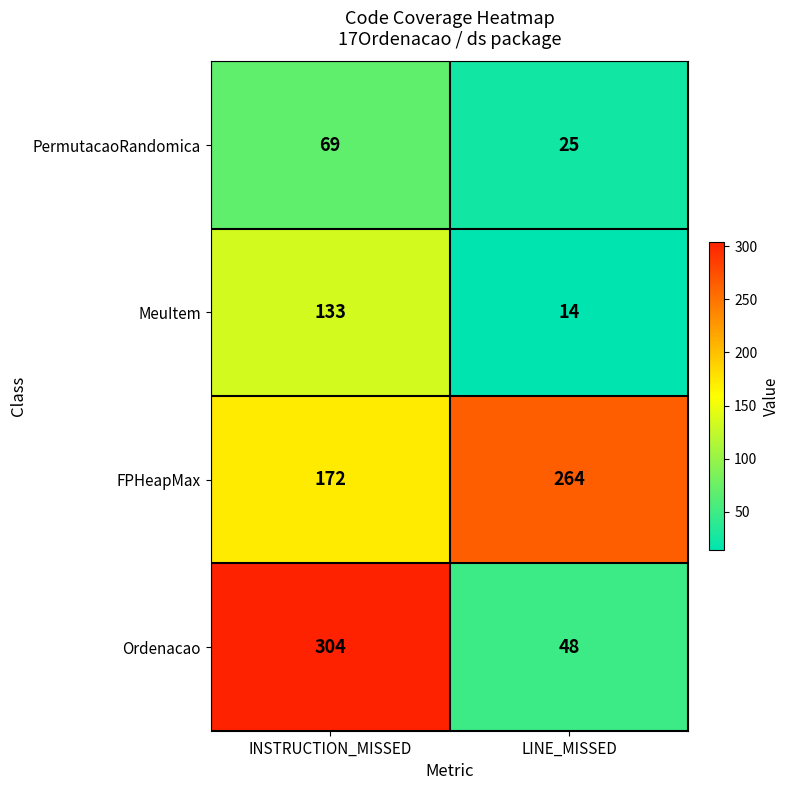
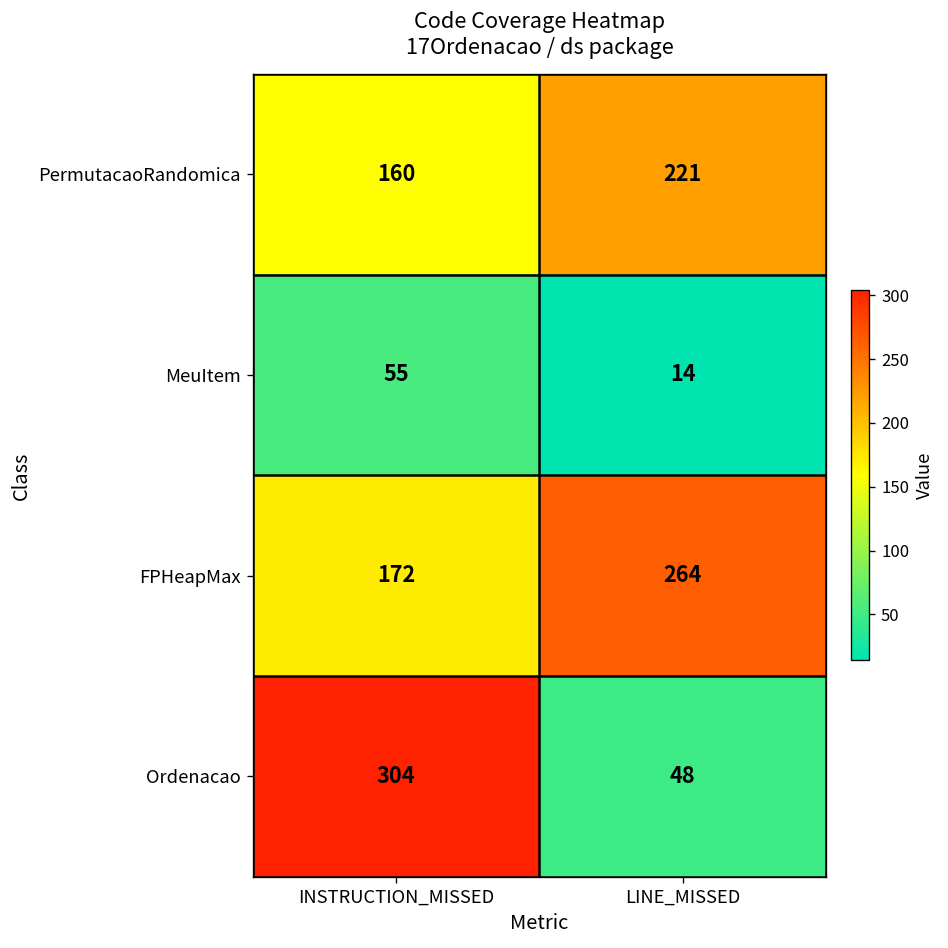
PermutacaoRandomica, INSTRUCTION_MISSED: 69 -> 160
PermutacaoRandomica, LINE_MISSED: 25 -> 221
MeuItem, INSTRUCTION_MISSED: 133 -> 55
